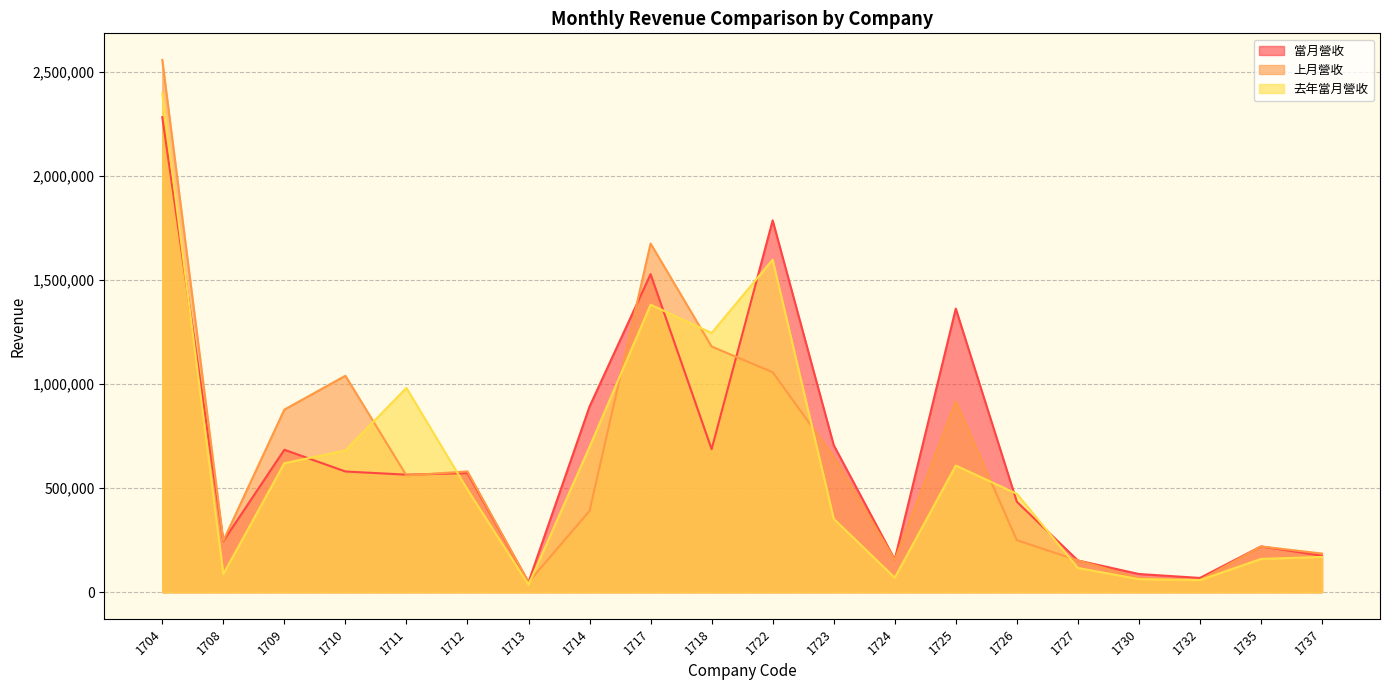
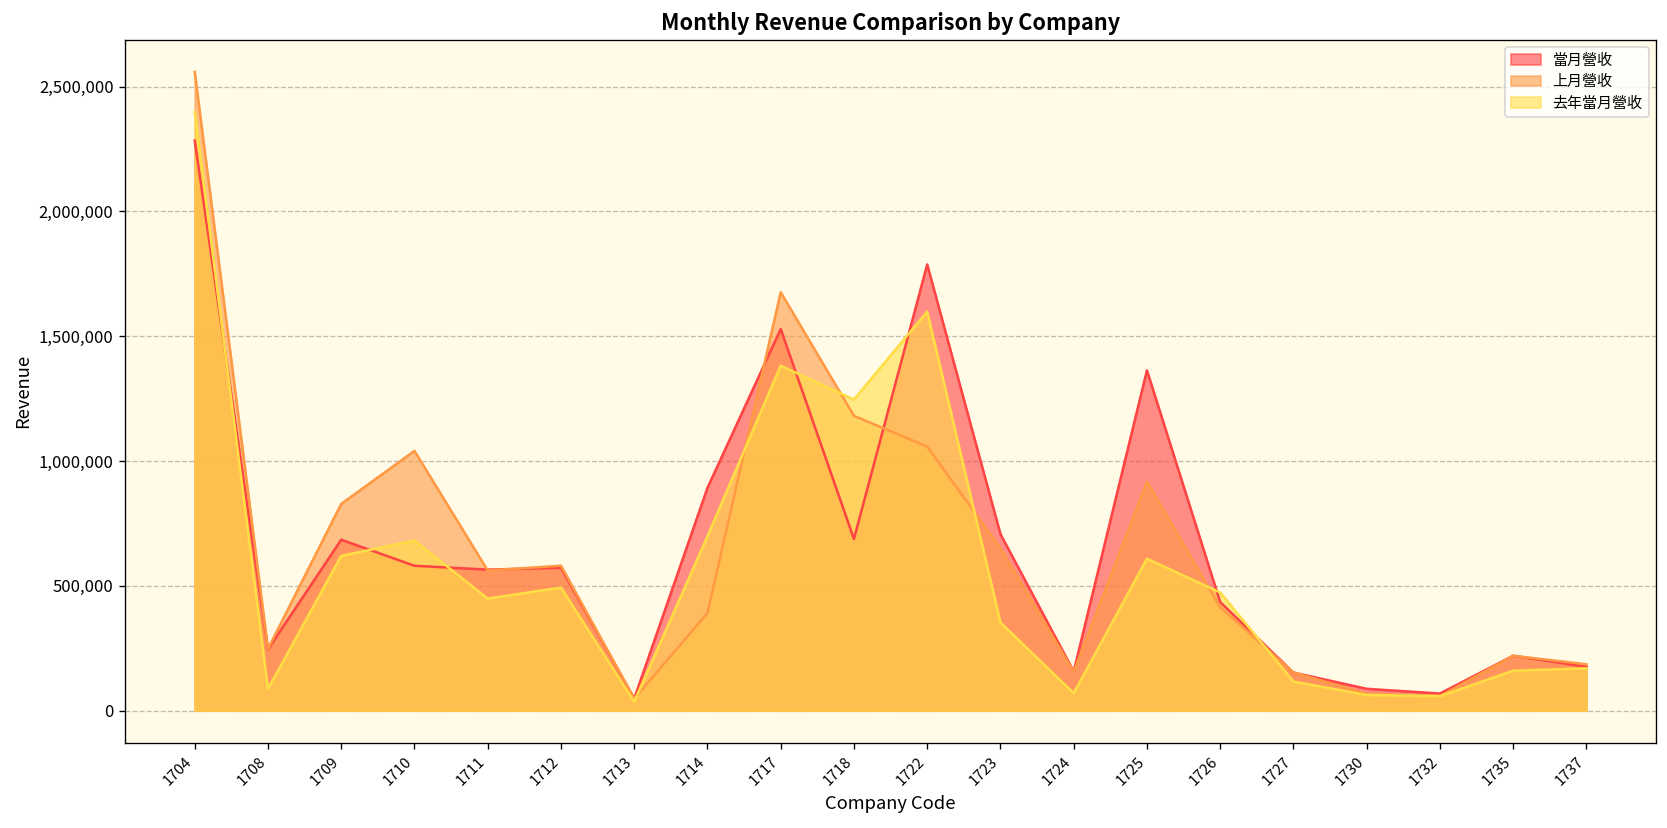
上月營收, 1709: 880,000 -> 830,000
去年當月營收, 1711: 980,000 -> 450,000
上月營收, 1726: 250,000 -> 410,000
